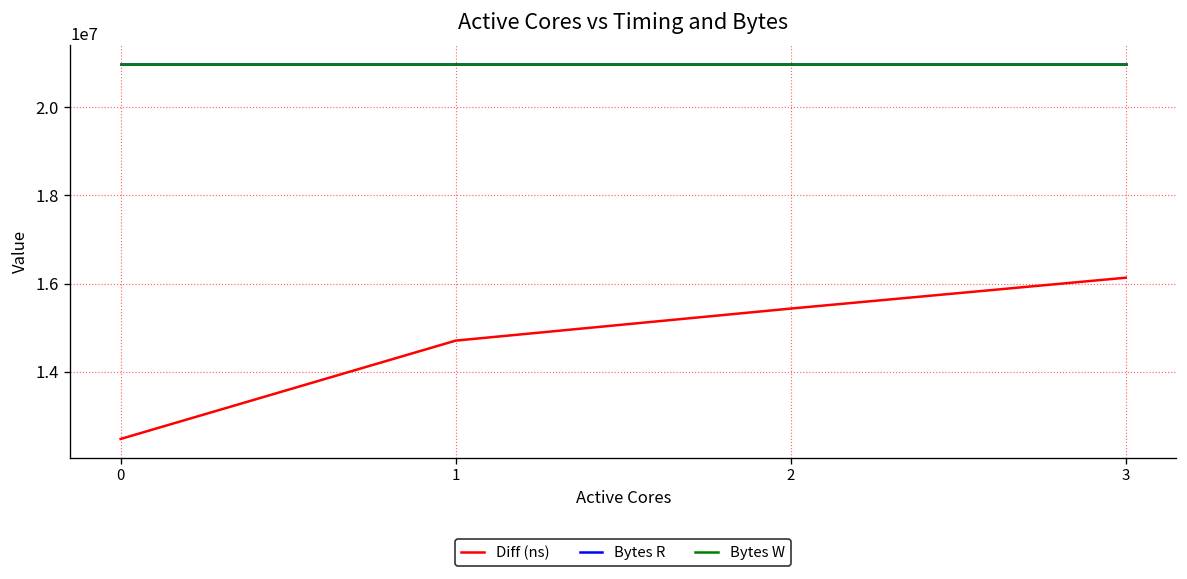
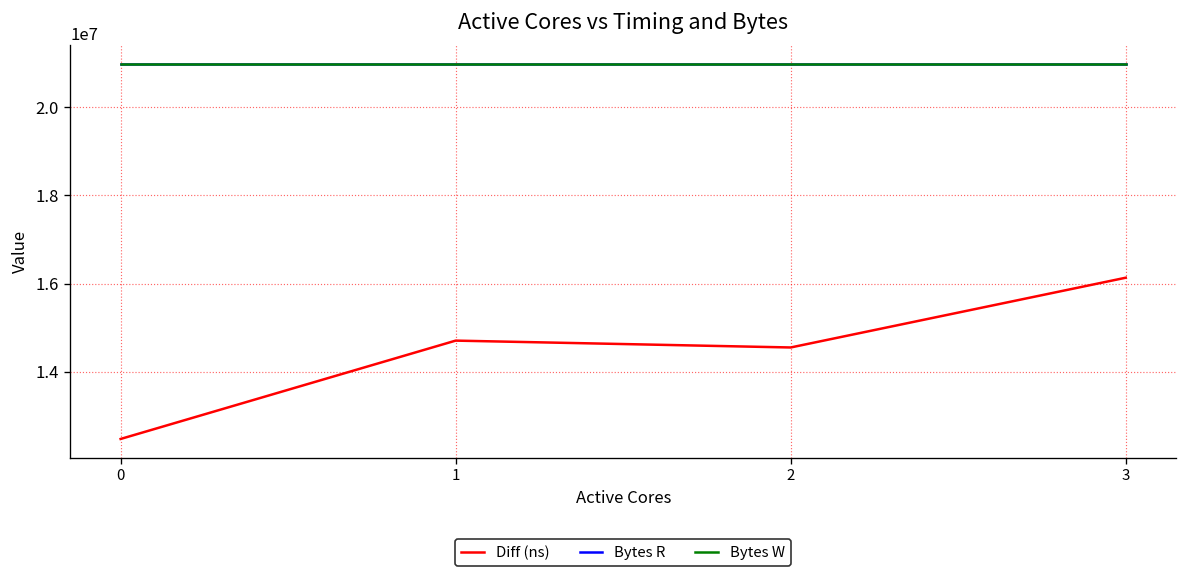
Diff (ns), 2: 15400000 -> 14600000
